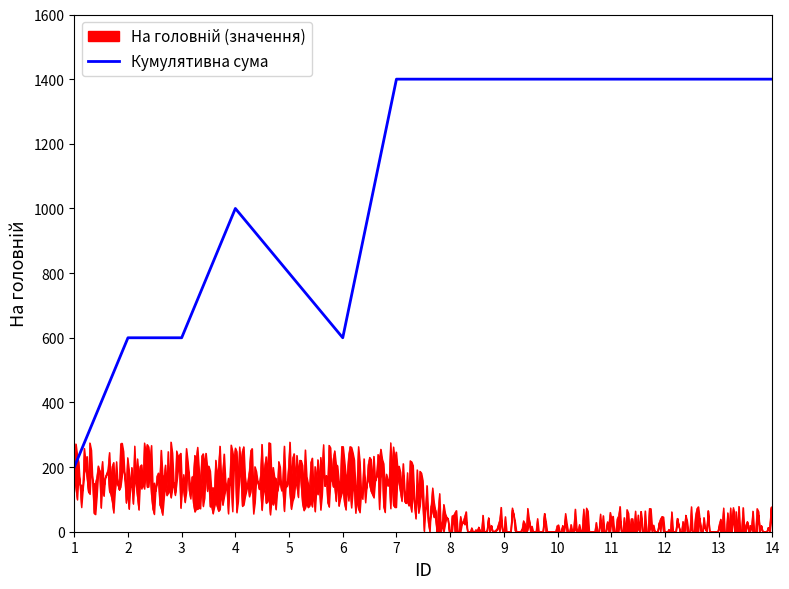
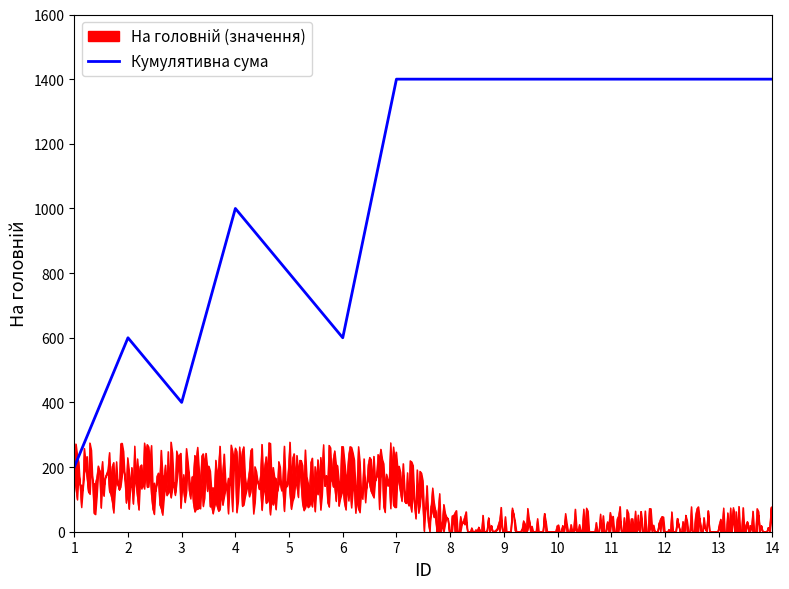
Кумулятивна сума, 3: 600 -> 400
